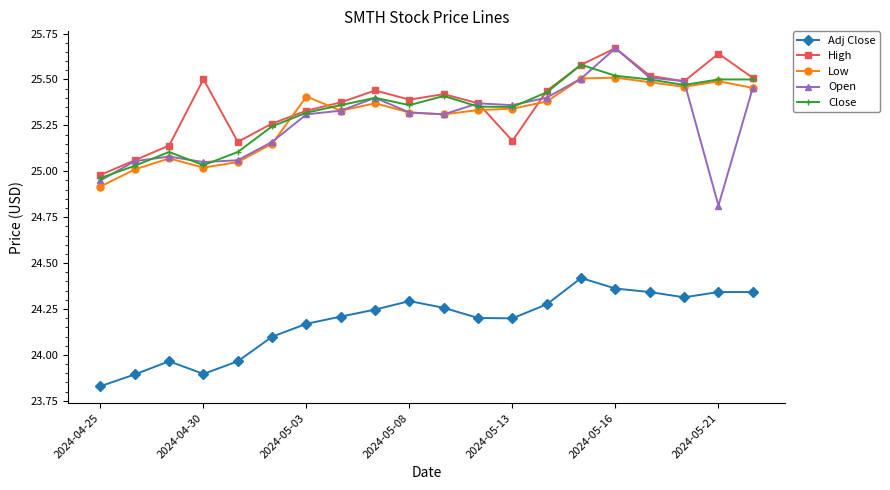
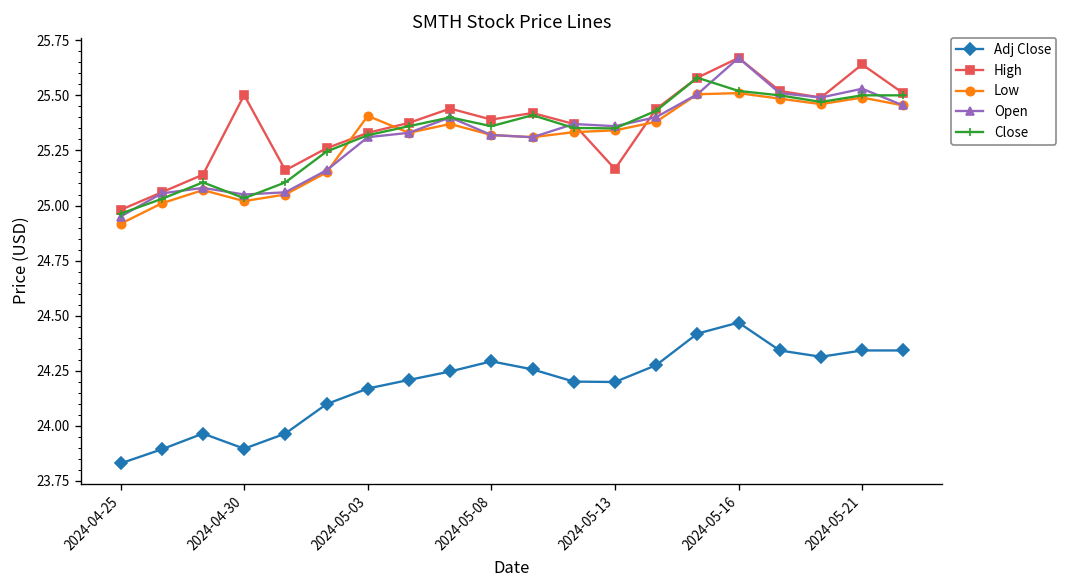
Adj Close, 2024-05-16: 24.36 -> 24.47
Open, 2024-05-21: 24.81 -> 25.53
